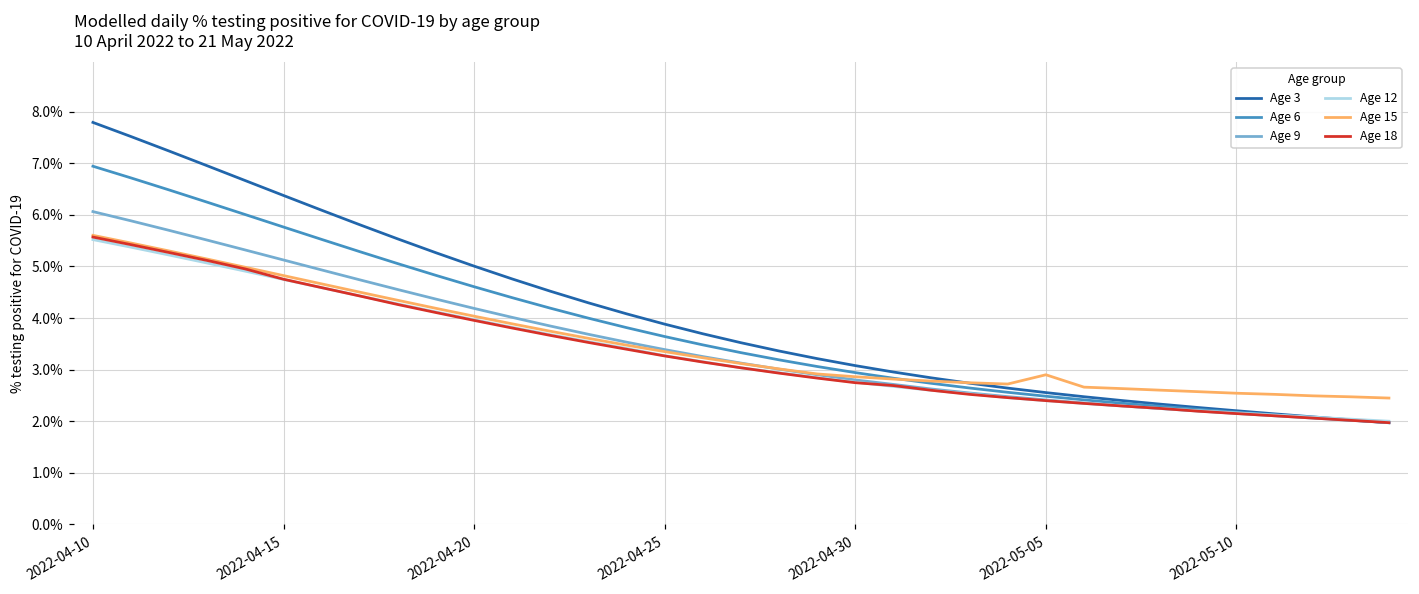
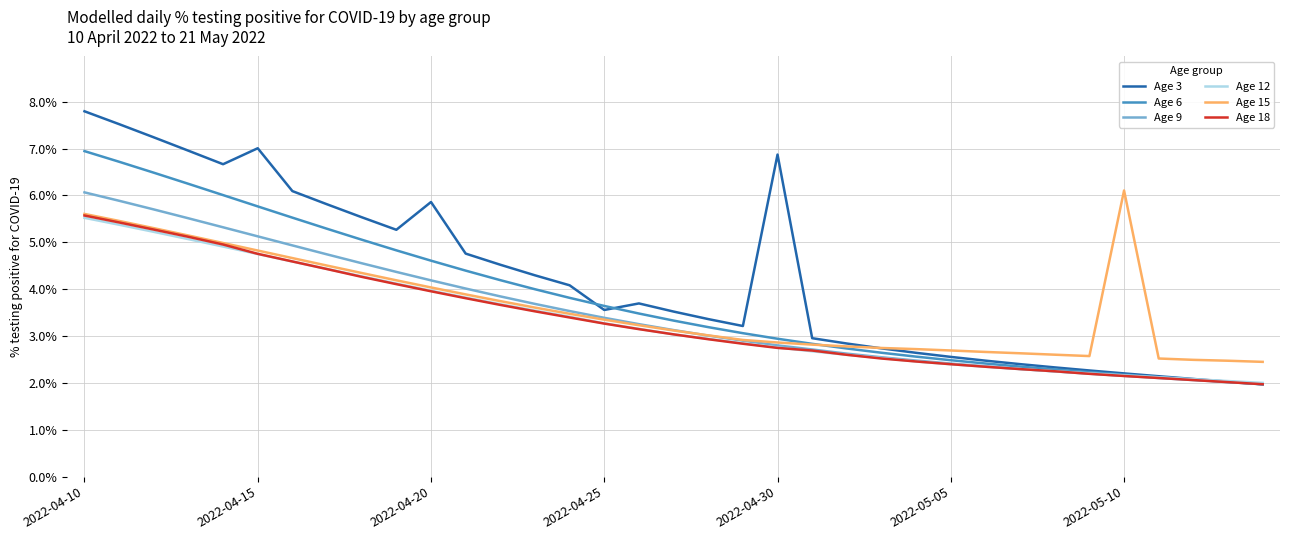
Age 3, 2022-04-15: 6.4% -> 7.0%
Age 3, 2022-04-20: 5.0% -> 5.9%
Age 3, 2022-04-25: 3.9% -> 3.6%
Age 3, 2022-04-30: 3.1% -> 6.9%
Age 15, 2022-05-05: 2.9% -> 2.7%
Age 15, 2022-05-10: 2.5% -> 6.1%
